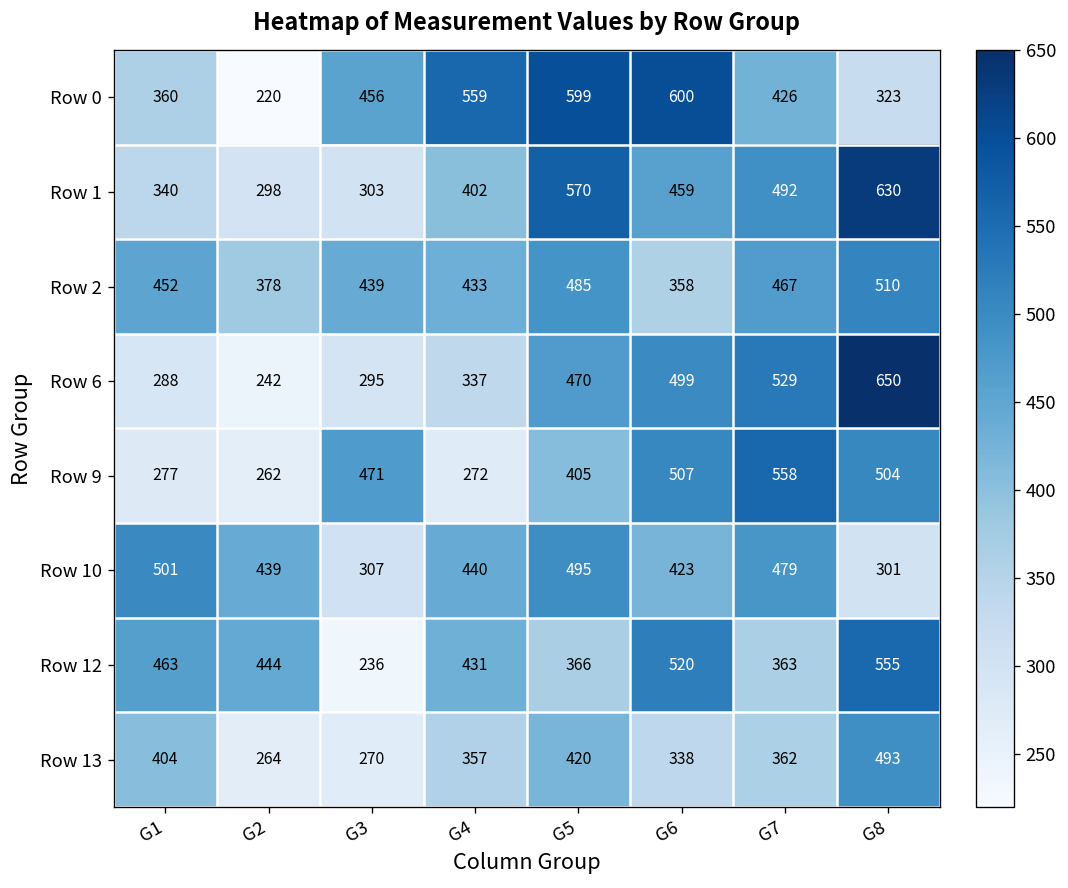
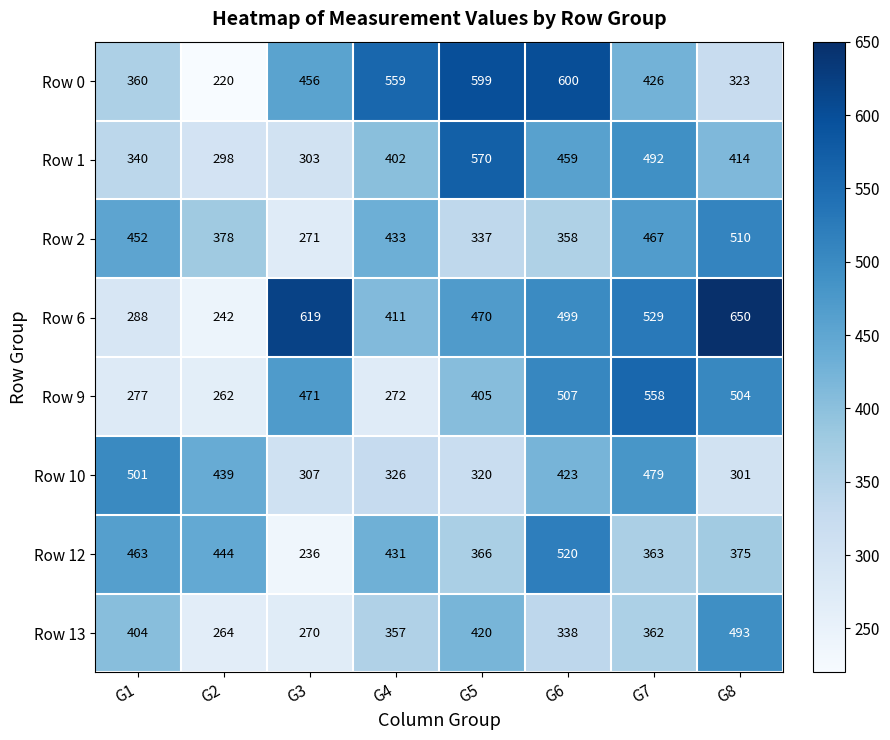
Row 1, G8: 630 -> 414
Row 2, G3: 439 -> 271
Row 2, G5: 485 -> 337
Row 6, G3: 295 -> 619
Row 6, G4: 337 -> 411
Row 10, G4: 440 -> 326
Row 10, G5: 495 -> 320
Row 12, G8: 555 -> 375
